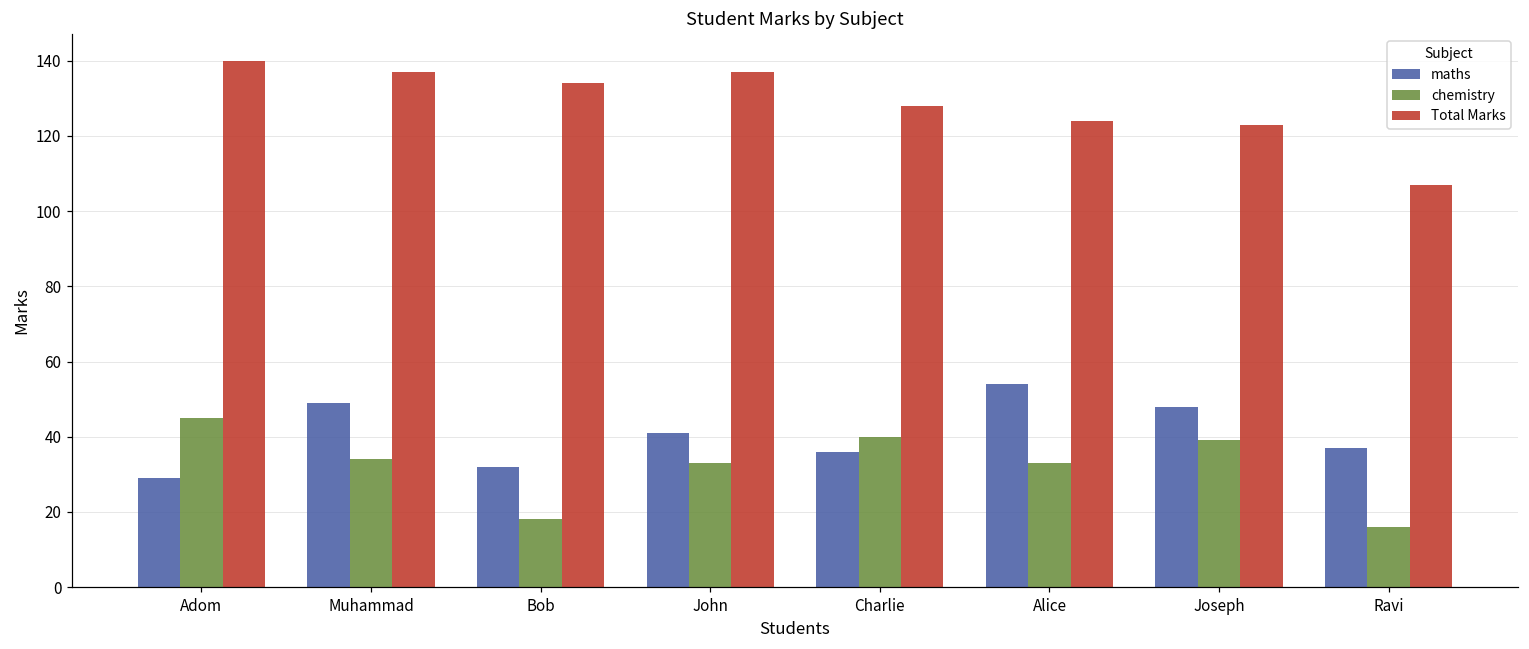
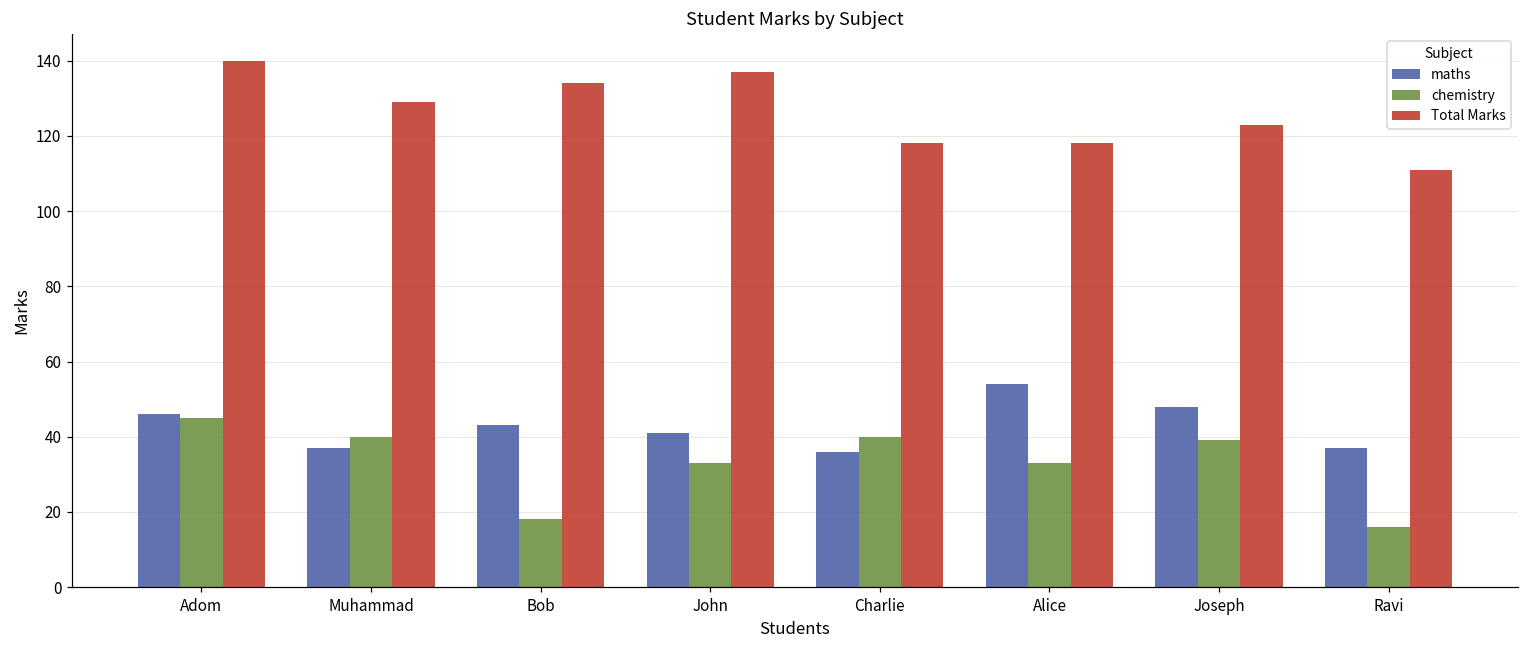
maths, Adom: 29 -> 46
maths, Muhammad: 49 -> 37
chemistry, Muhammad: 34 -> 40
Total Marks, Muhammad: 137 -> 129
maths, Bob: 32 -> 43
Total Marks, Charlie: 128 -> 118
Total Marks, Alice: 124 -> 118
Total Marks, Ravi: 107 -> 111
